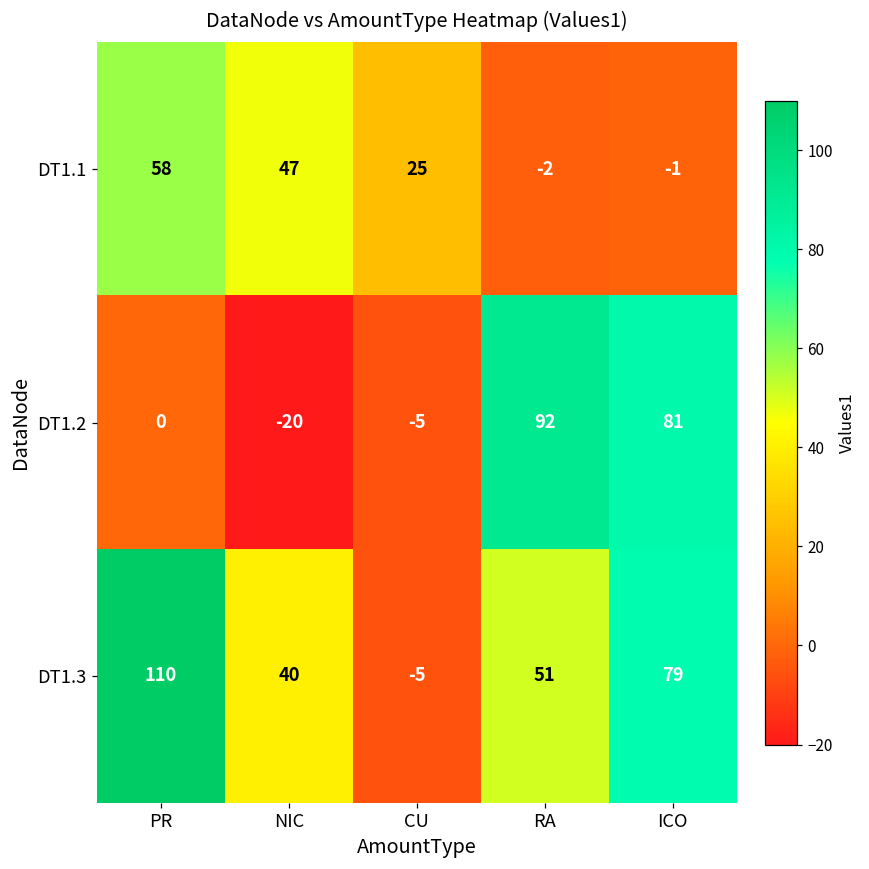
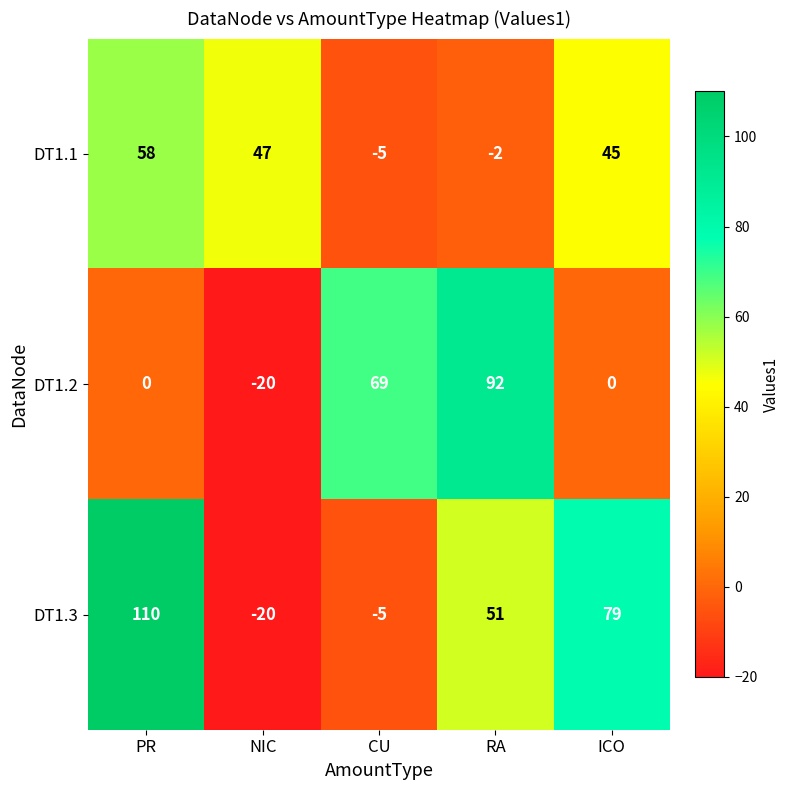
DT1.1, CU: 25 -> -5
DT1.1, ICO: -1 -> 45
DT1.2, CU: -5 -> 69
DT1.2, ICO: 81 -> 0
DT1.3, NIC: 40 -> -20
